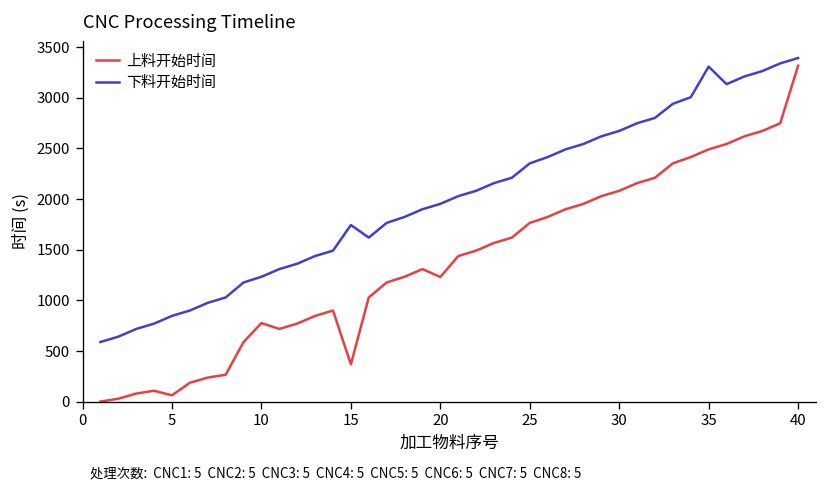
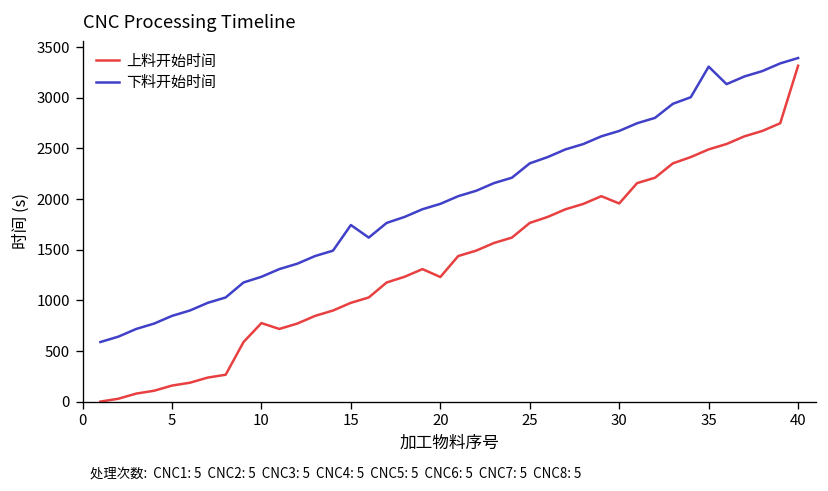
上料开始时间, 5: 100 -> 200
上料开始时间, 15: 400 -> 1000
上料开始时间, 30: 2100 -> 2000
